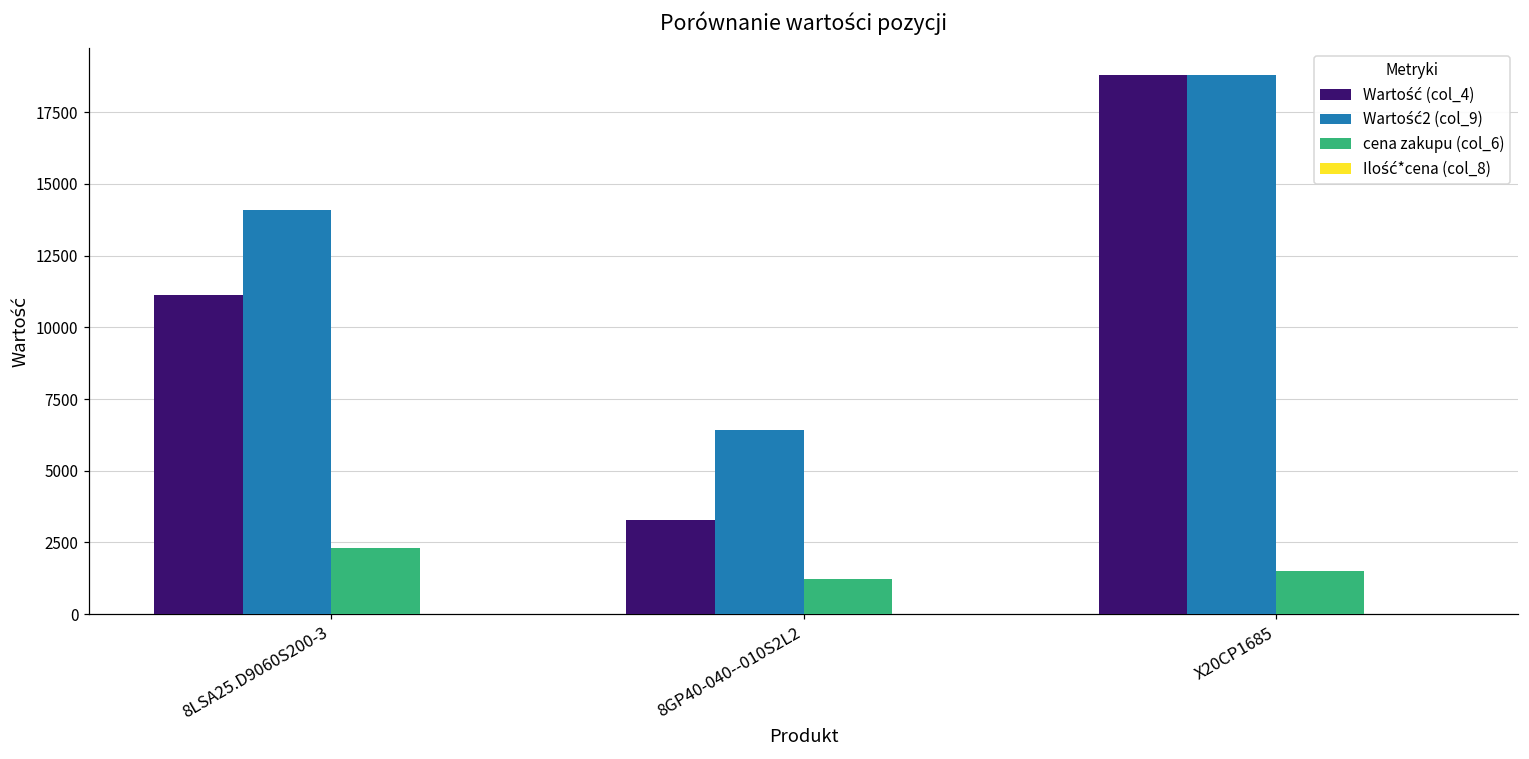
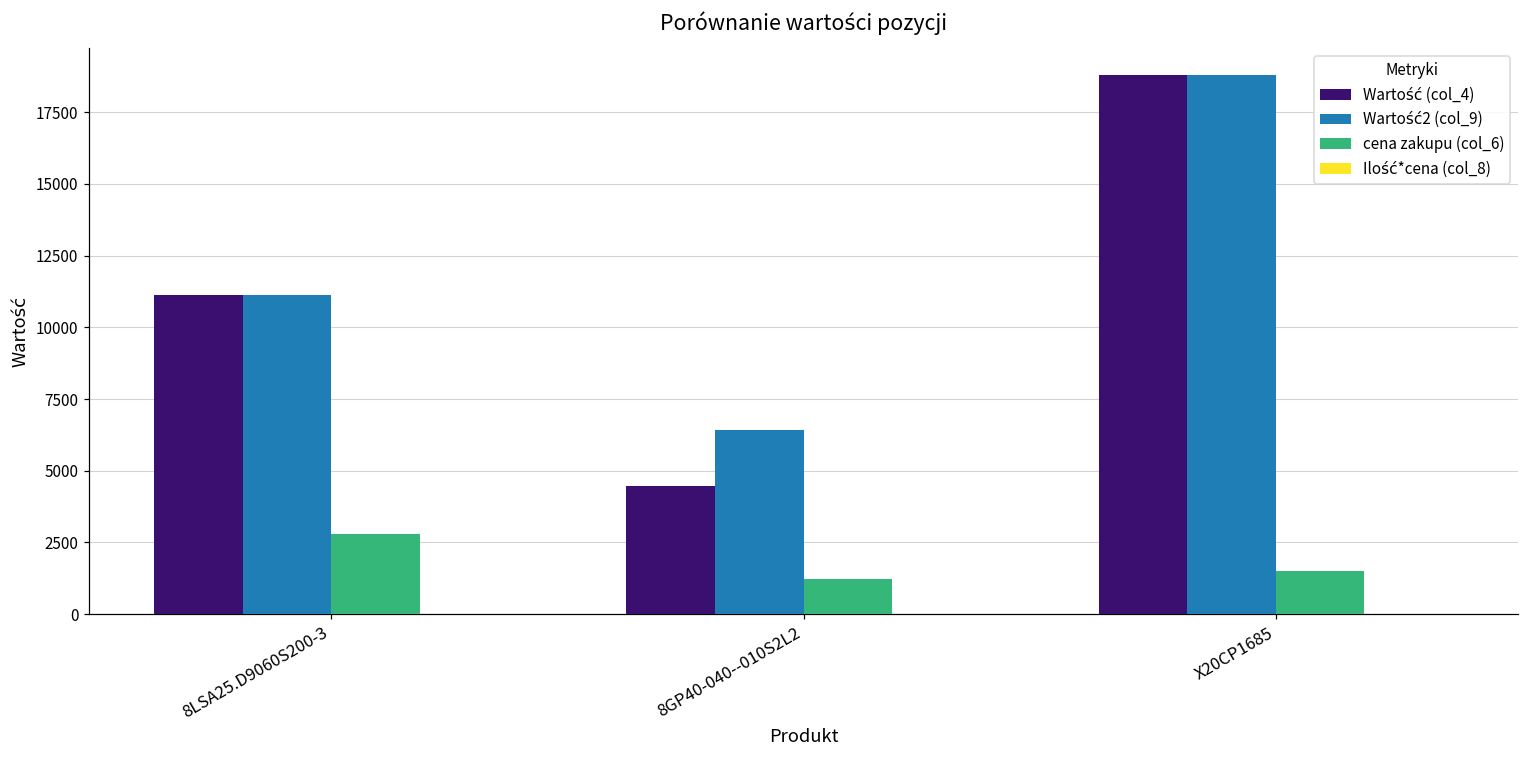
Wartość2 (col_9), 8LSA25.D9060S200-3: 14100 -> 11100
cena zakupu (col_6), 8LSA25.D9060S200-3: 2300 -> 2800
Wartość (col_4), 8GP40-040--010S2L2: 3300 -> 4500
